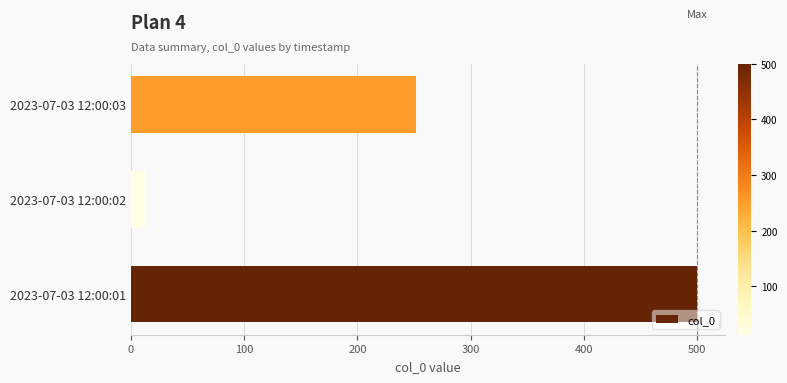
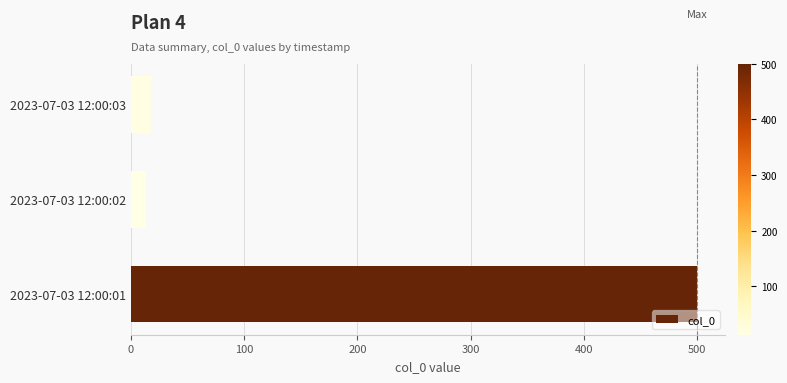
2023-07-03 12:00:03: 252 -> 18
